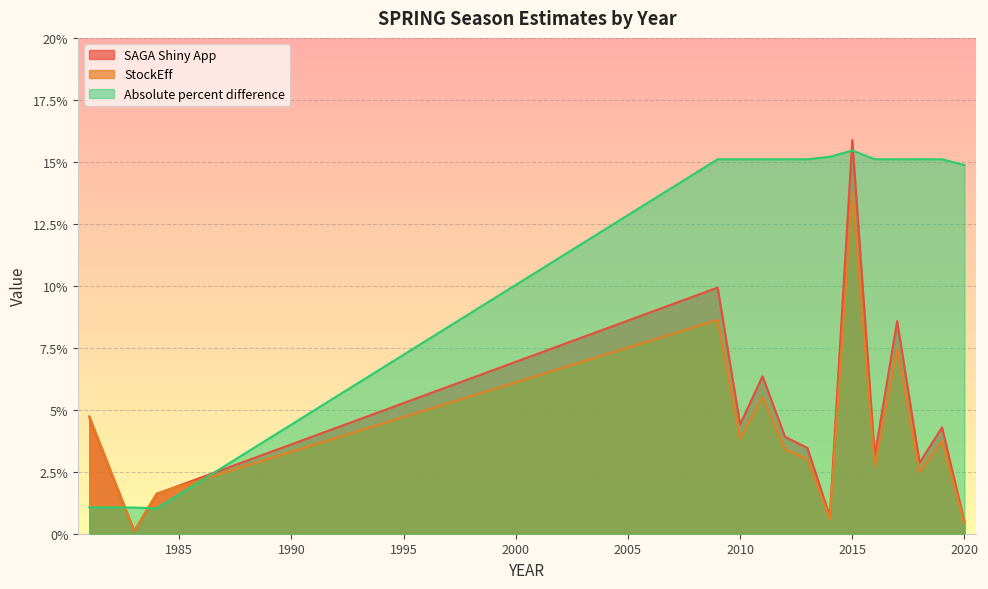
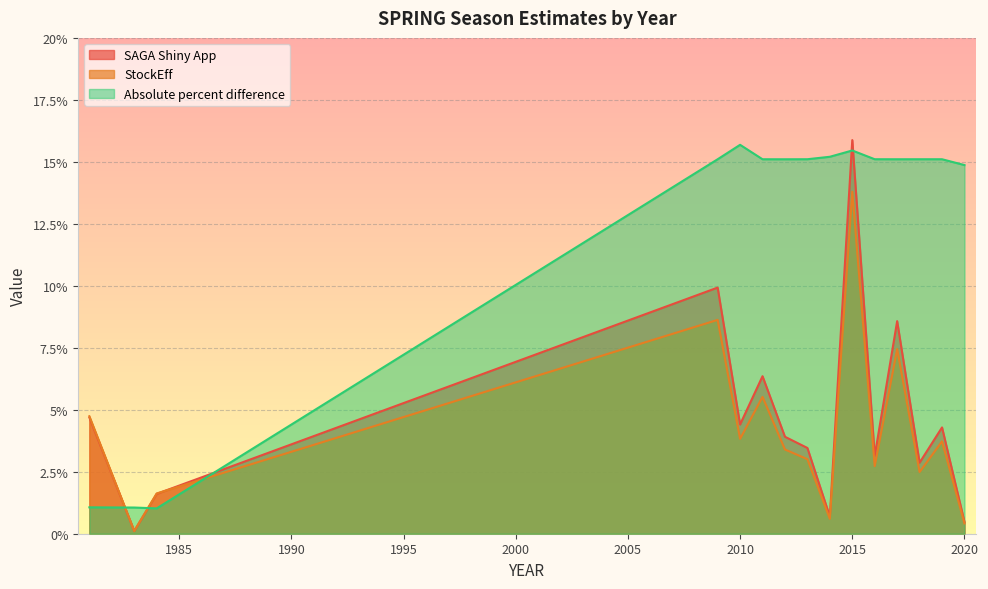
Absolute percent difference, 2010: 15.1% -> 15.7%
